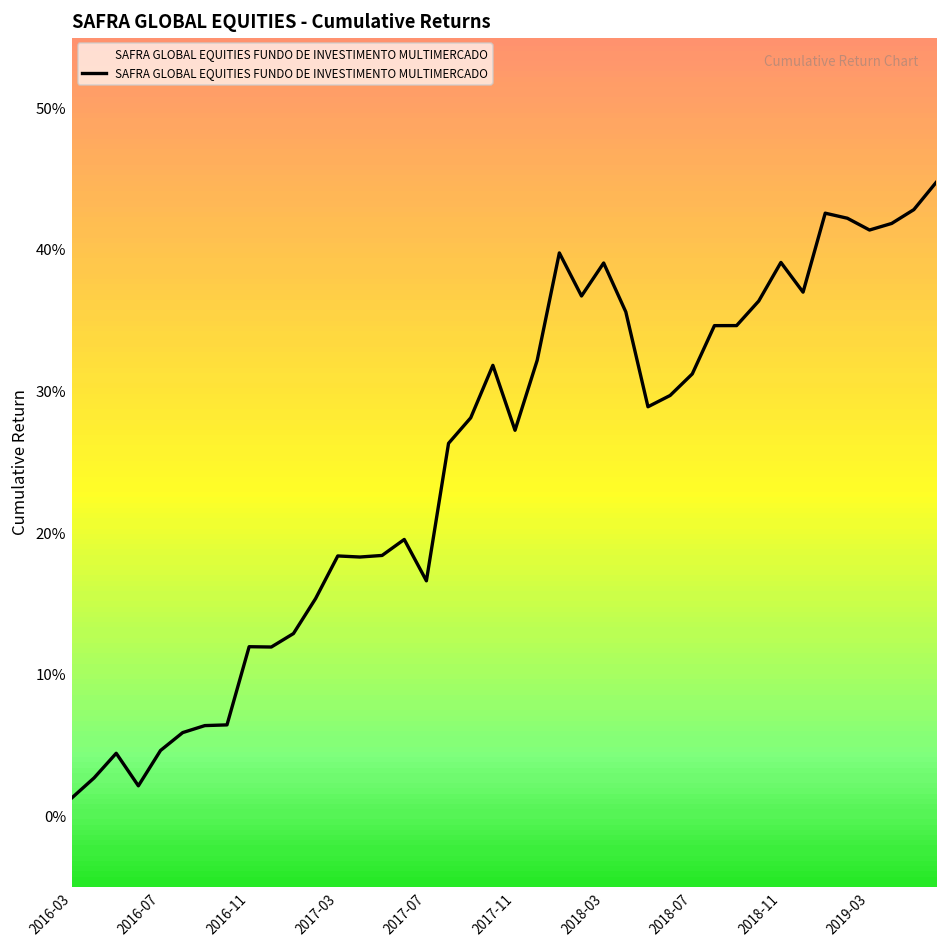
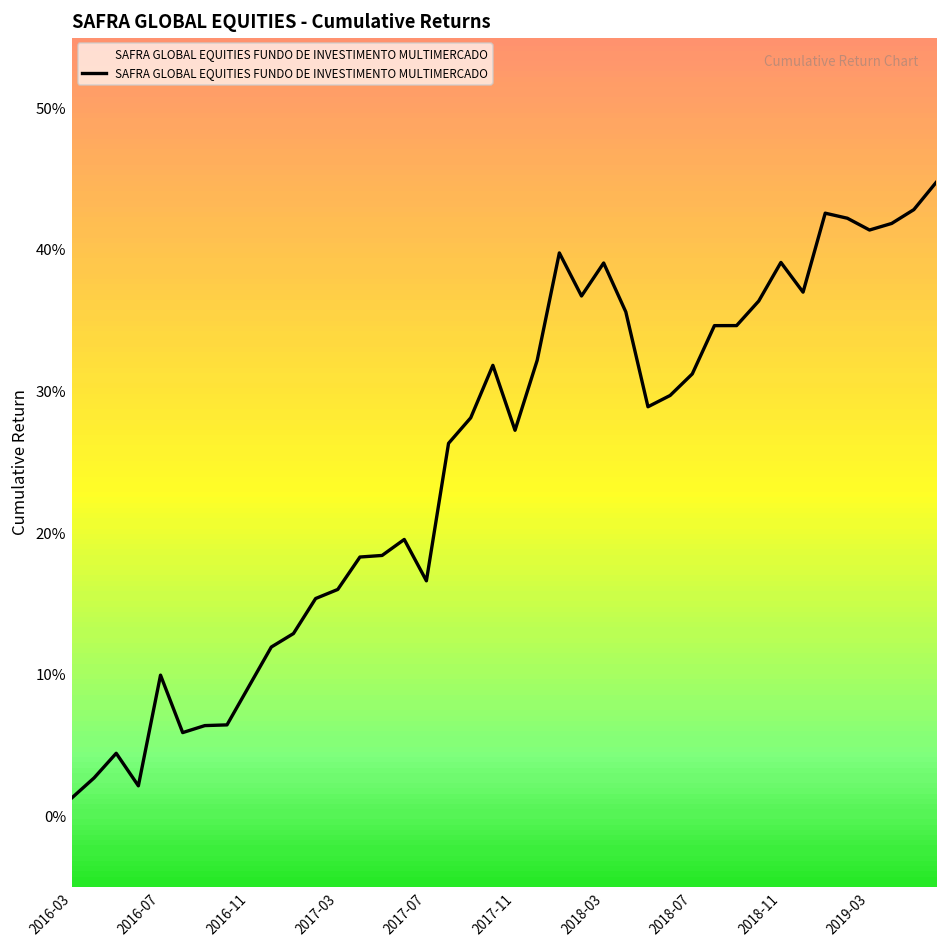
2016-07: 4.6% -> 10.0%
2016-11: 12.0% -> 9.2%
2017-03: 18.4% -> 16.0%
